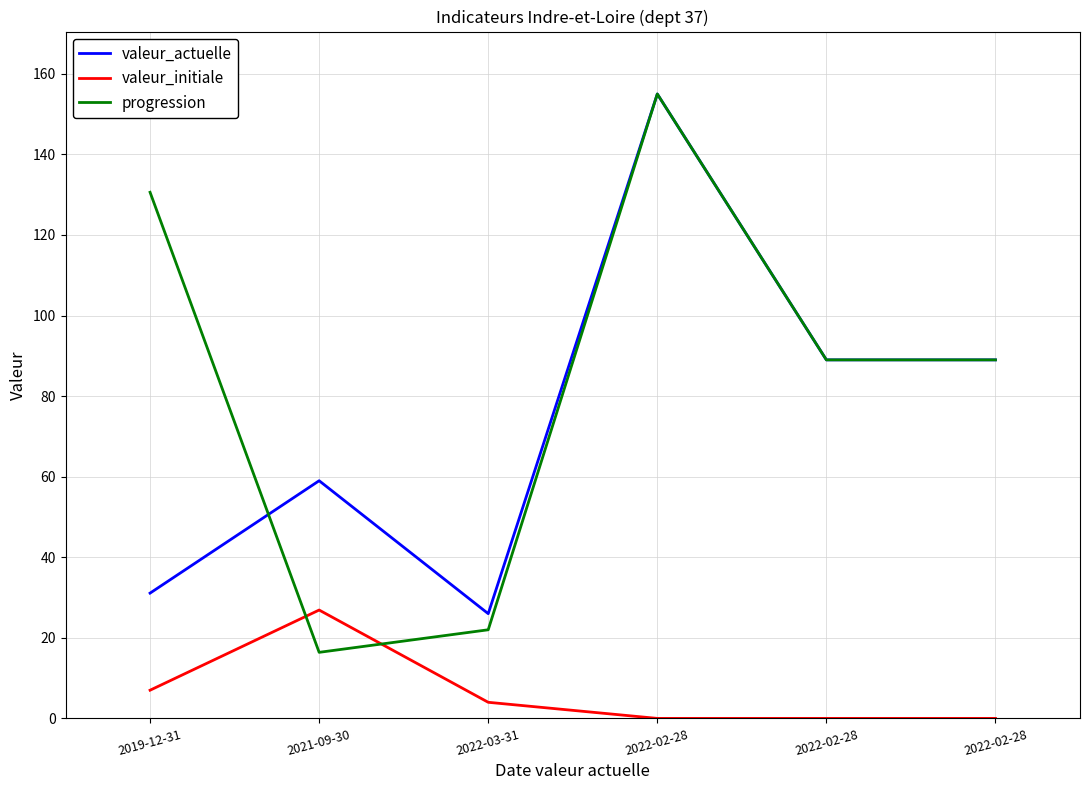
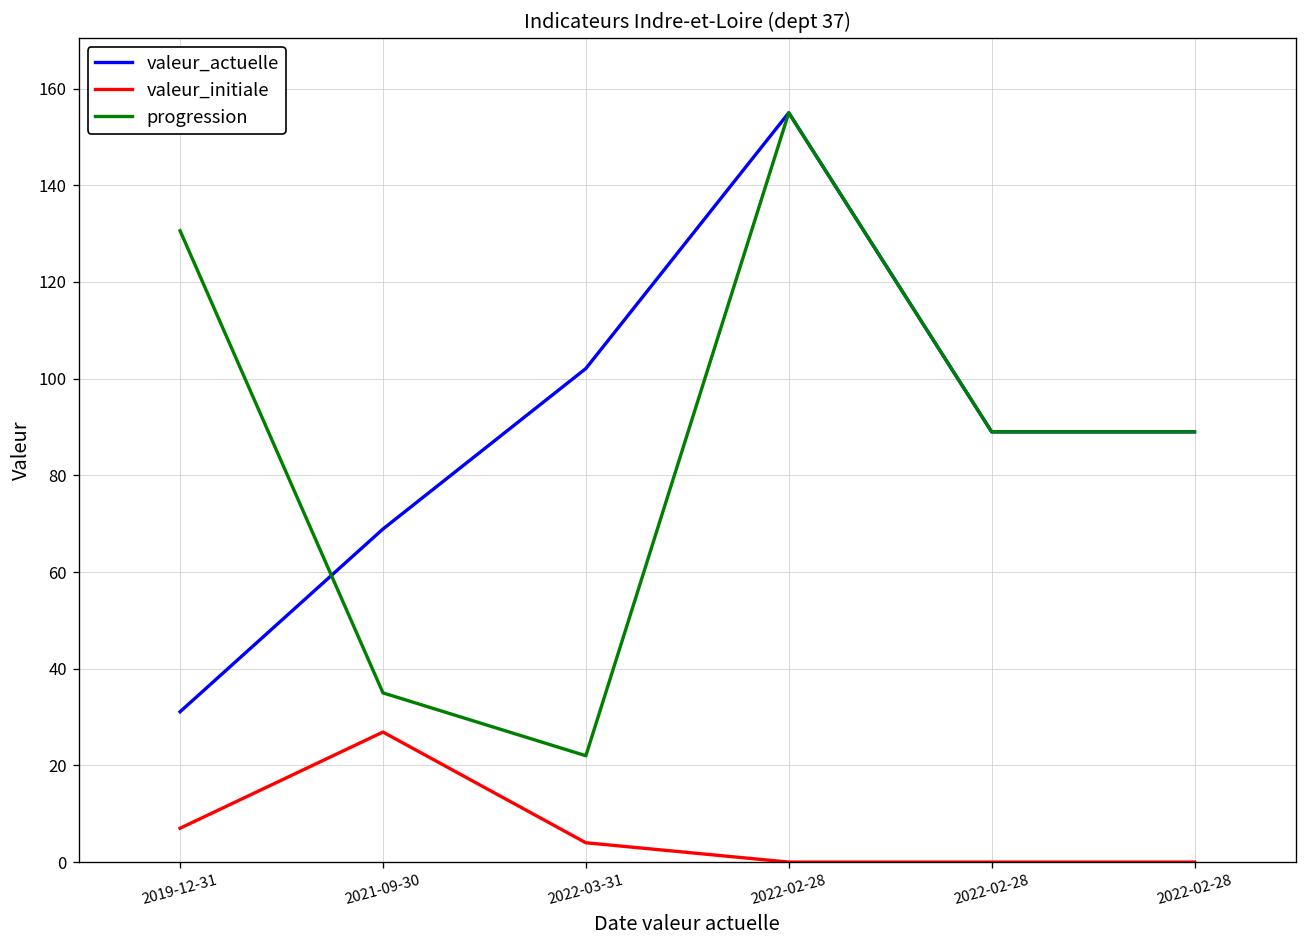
valeur_actuelle, 2021-09-30: 59 -> 69
progression, 2021-09-30: 16 -> 35
valeur_actuelle, 2022-03-31: 26 -> 102
